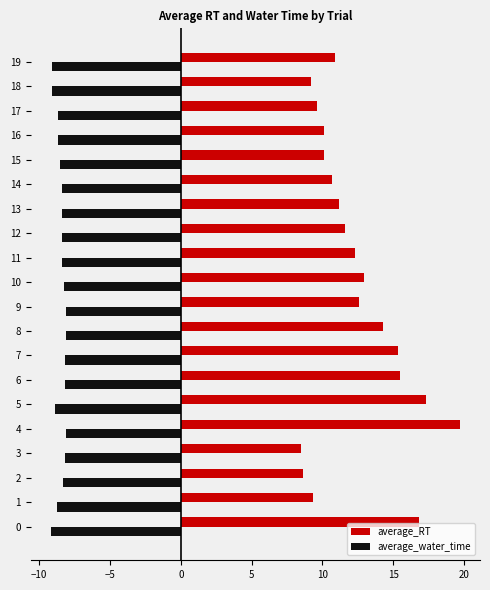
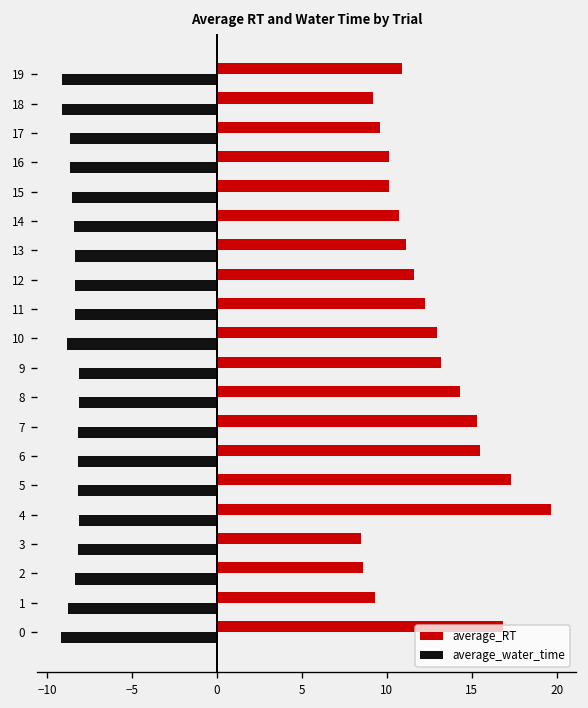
average_water_time, 10: -8.3 -> -8.8
average_RT, 9: 12.6 -> 13.2
average_water_time, 5: -8.9 -> -8.2
